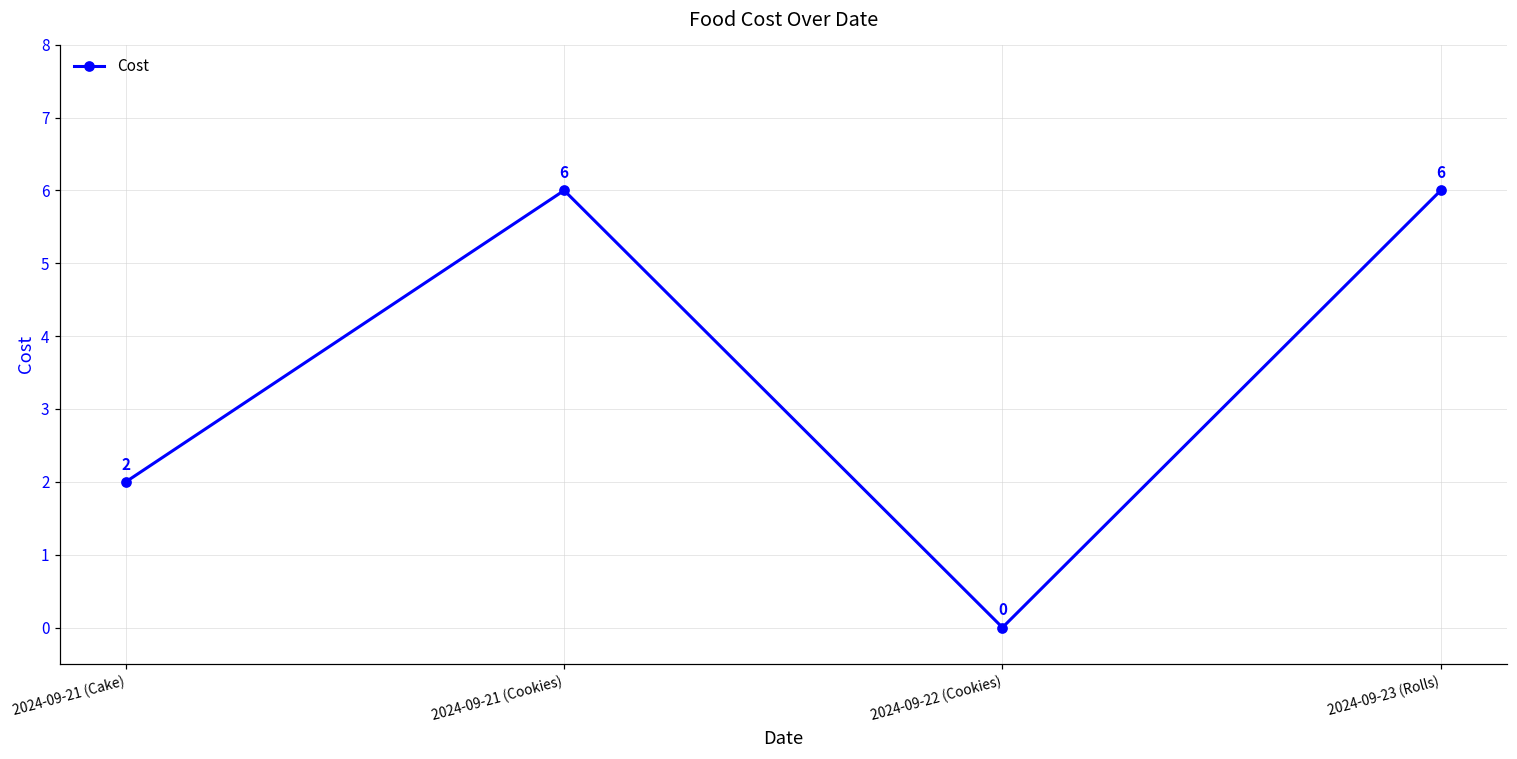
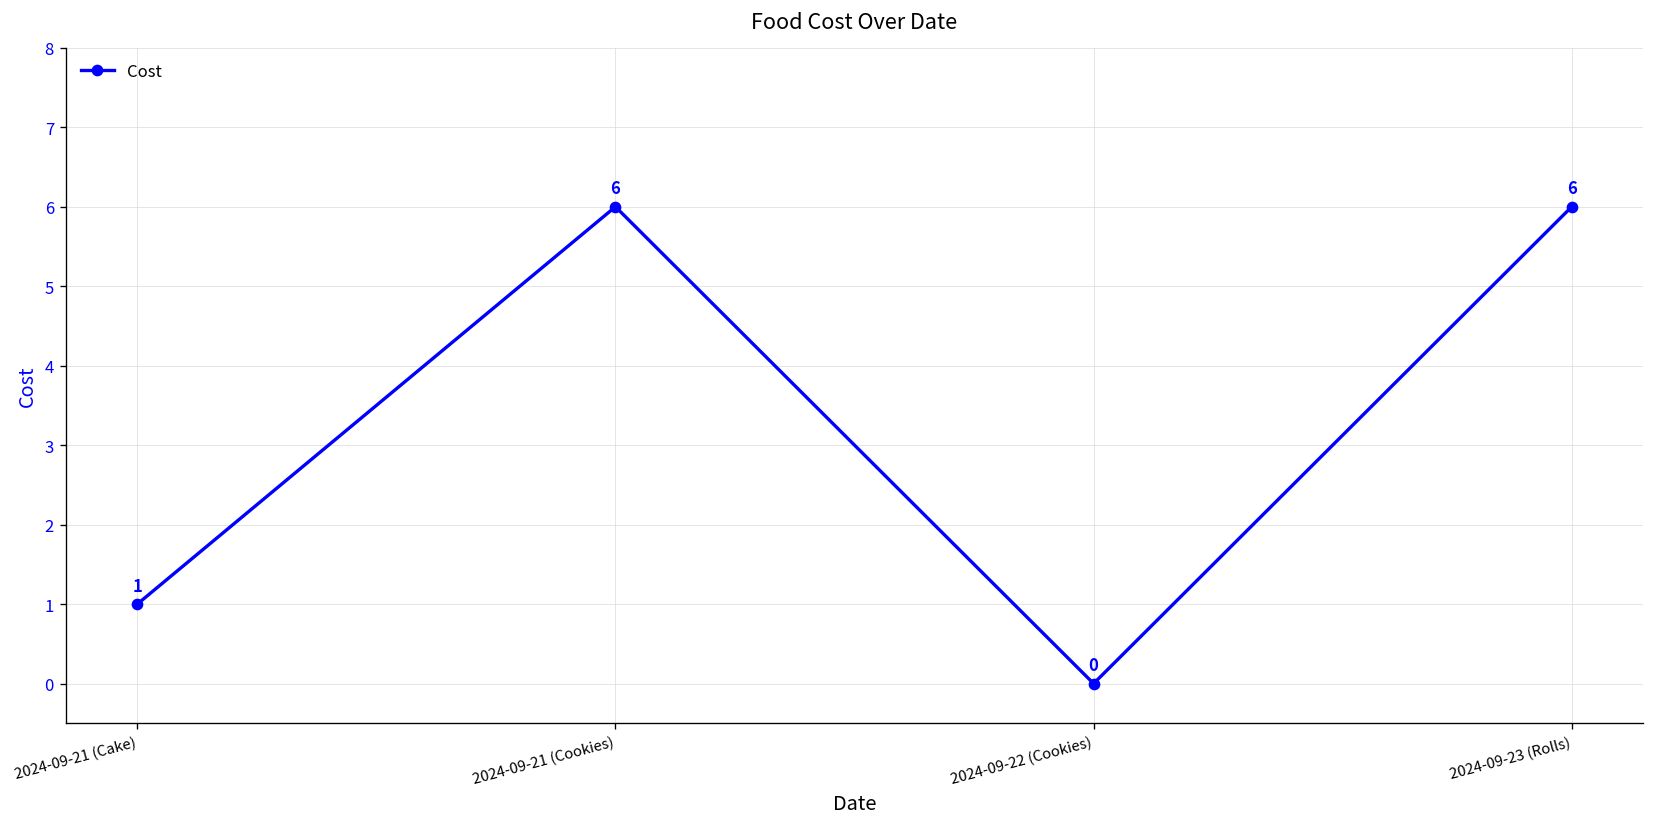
2024-09-21 (Cake): 2 -> 1
